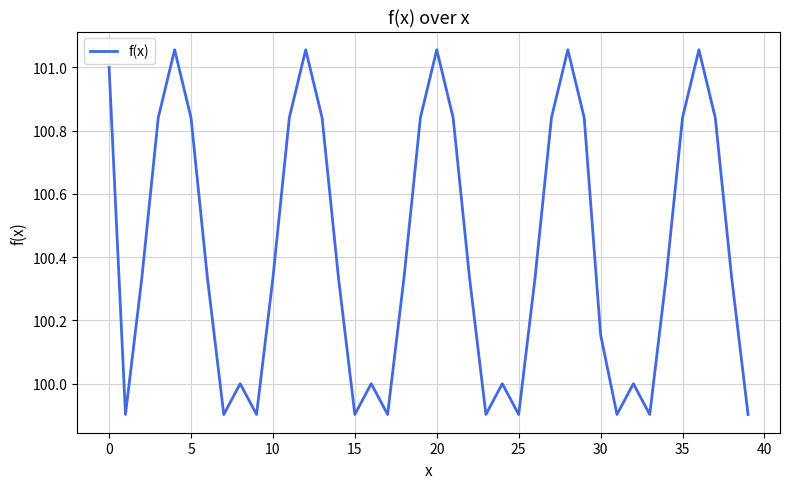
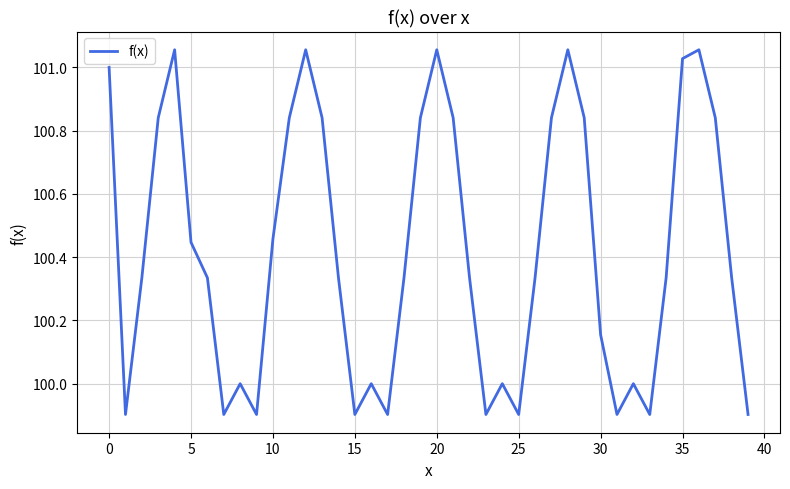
5: 100.84 -> 100.45
10: 100.34 -> 100.46
35: 100.84 -> 101.03
